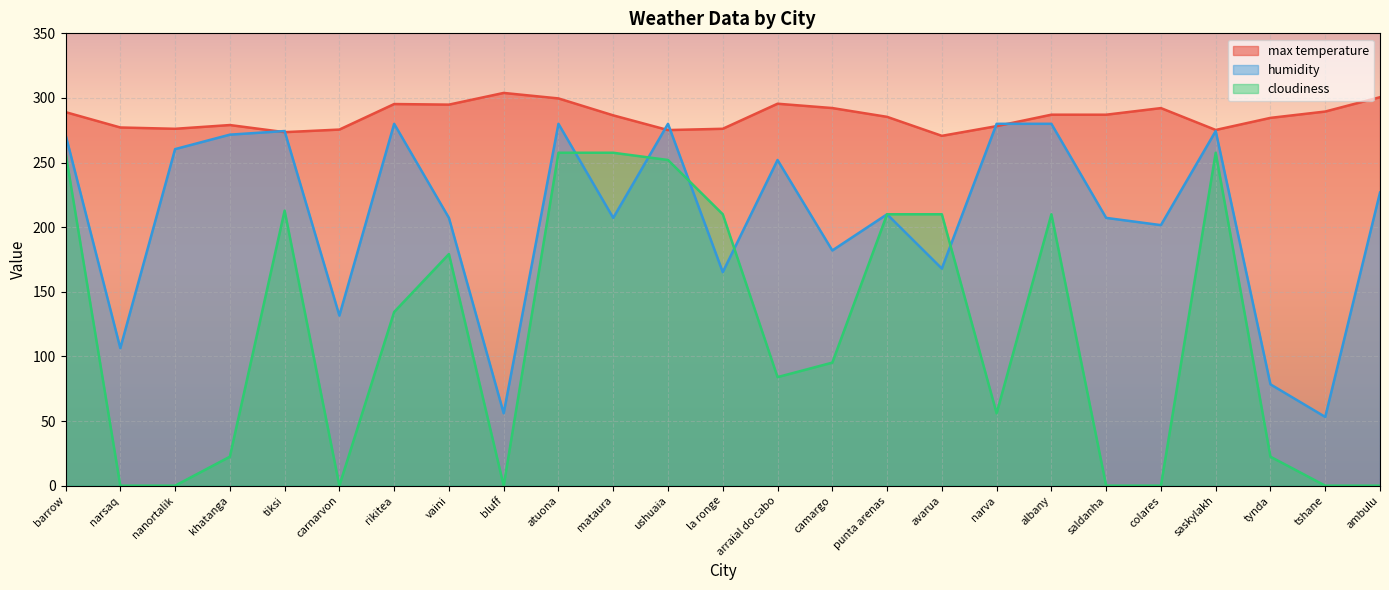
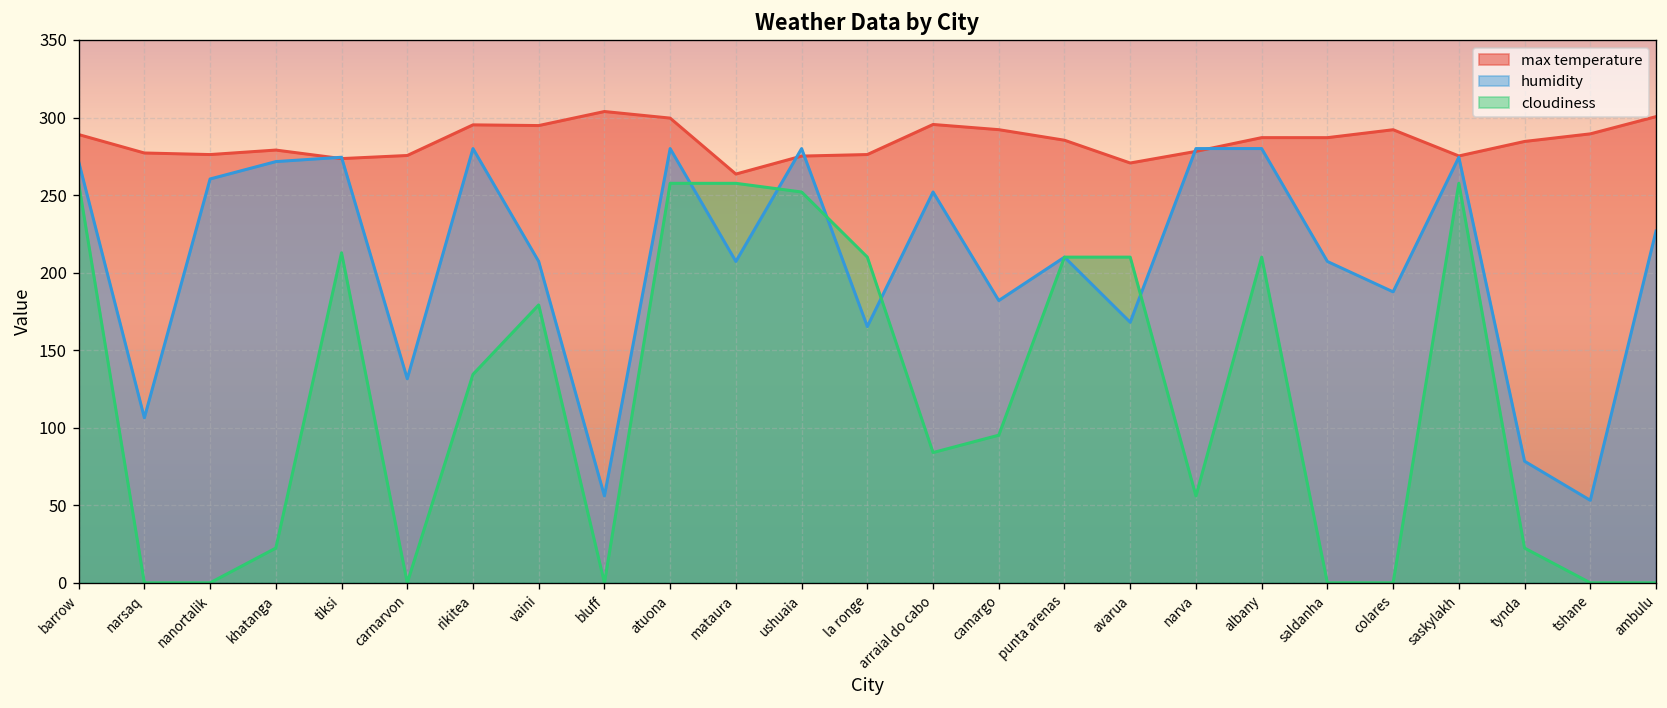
max temperature, mataura: 287 -> 264
humidity, colares: 202 -> 188
